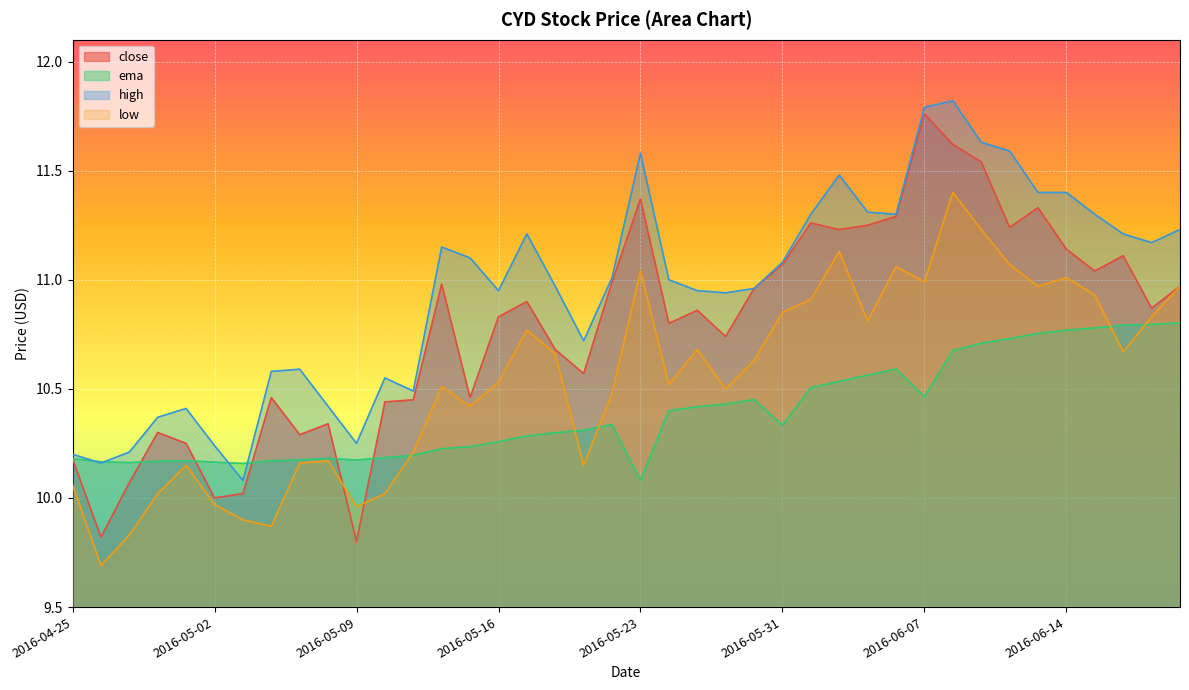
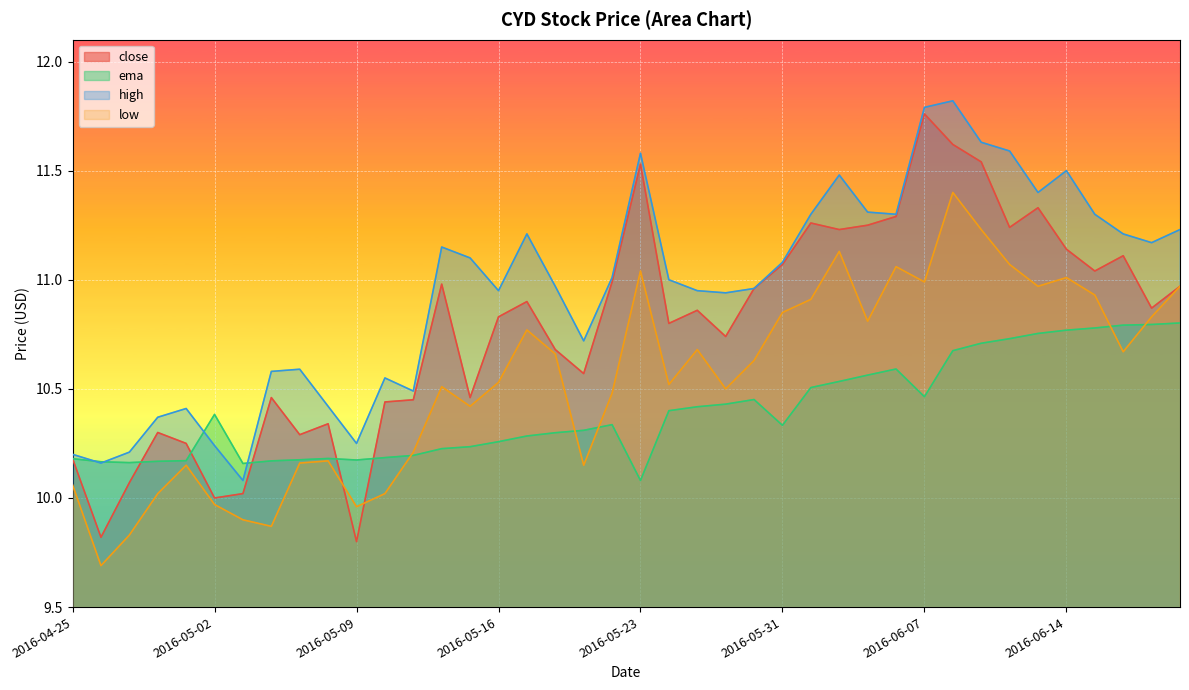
ema, 2016-05-02: 10.16 -> 10.38
close, 2016-05-23: 11.37 -> 11.53
high, 2016-06-14: 11.4 -> 11.5
